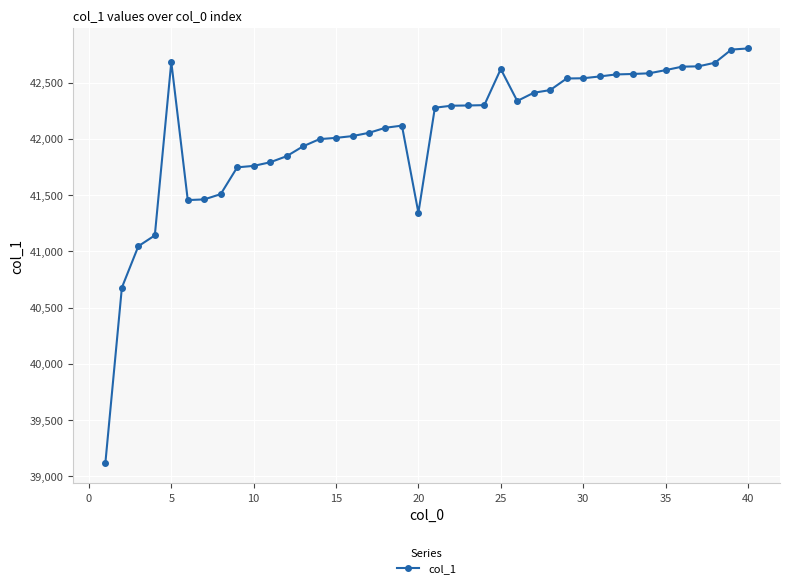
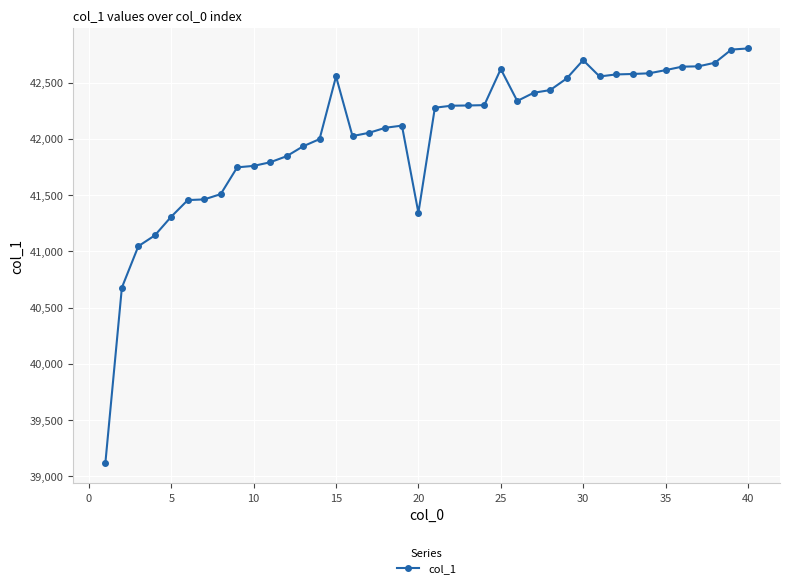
5: 42,680 -> 41,310
15: 42,010 -> 42,550
30: 42,540 -> 42,700
